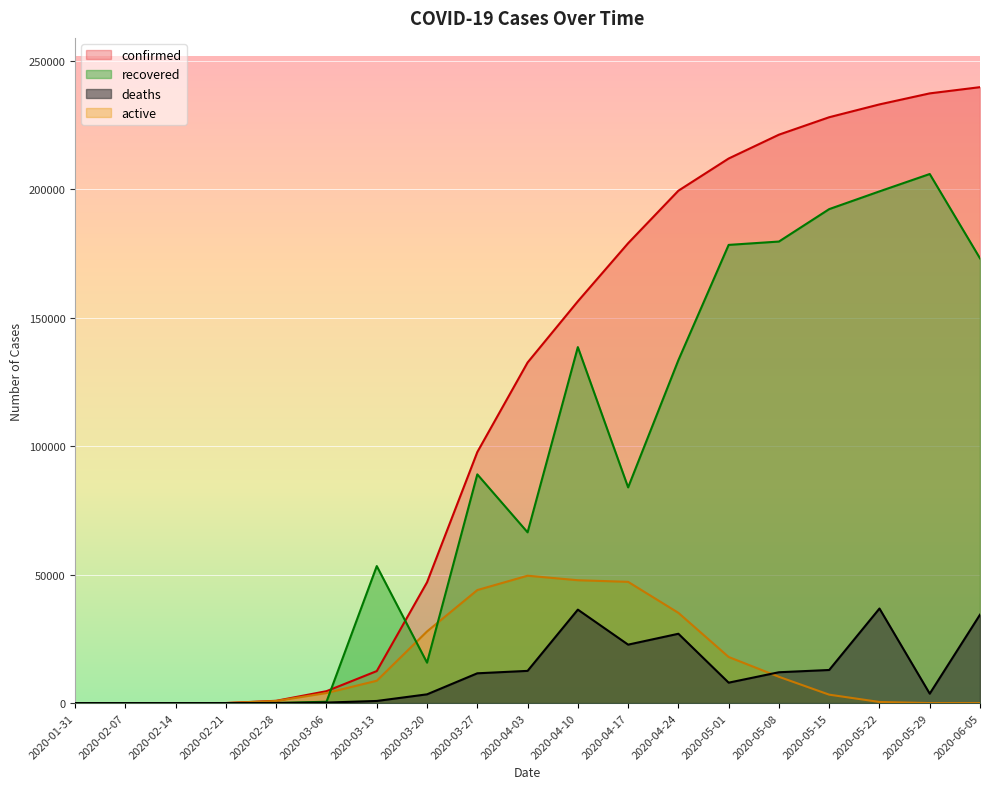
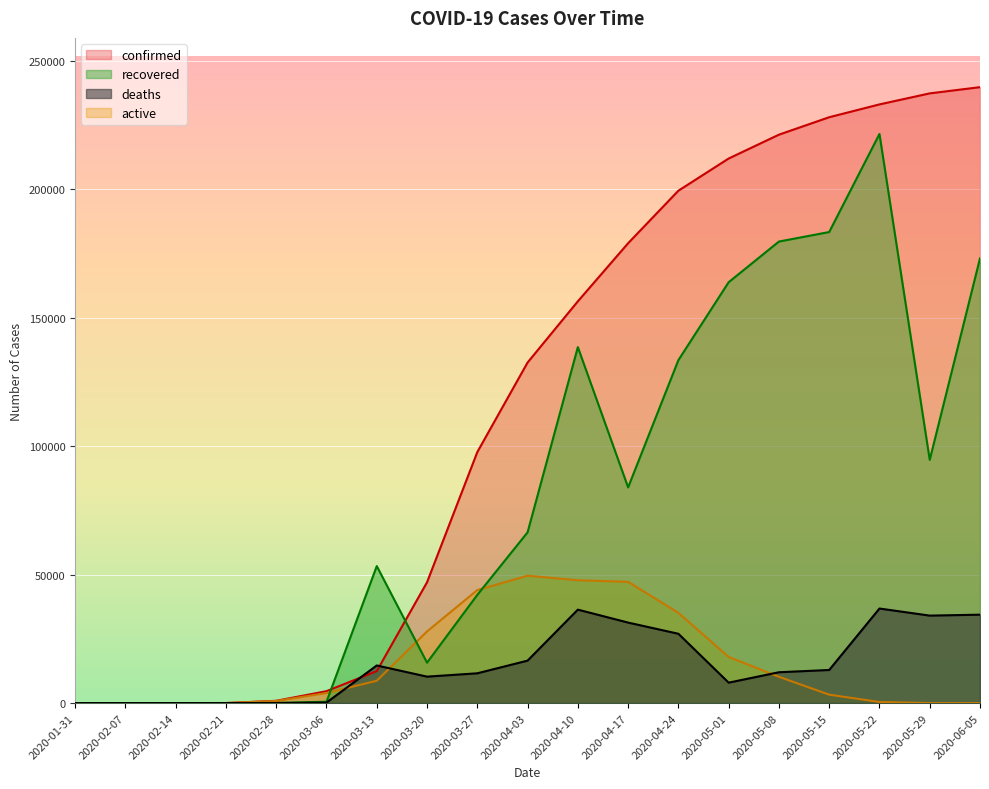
deaths, 2020-03-13: 1000 -> 15000
deaths, 2020-03-20: 3000 -> 10000
recovered, 2020-03-27: 89000 -> 42000
deaths, 2020-04-03: 13000 -> 17000
deaths, 2020-04-17: 23000 -> 31000
recovered, 2020-05-01: 178000 -> 164000
recovered, 2020-05-15: 192000 -> 183000
recovered, 2020-05-22: 199000 -> 221000
recovered, 2020-05-29: 206000 -> 95000
deaths, 2020-05-29: 4000 -> 34000
